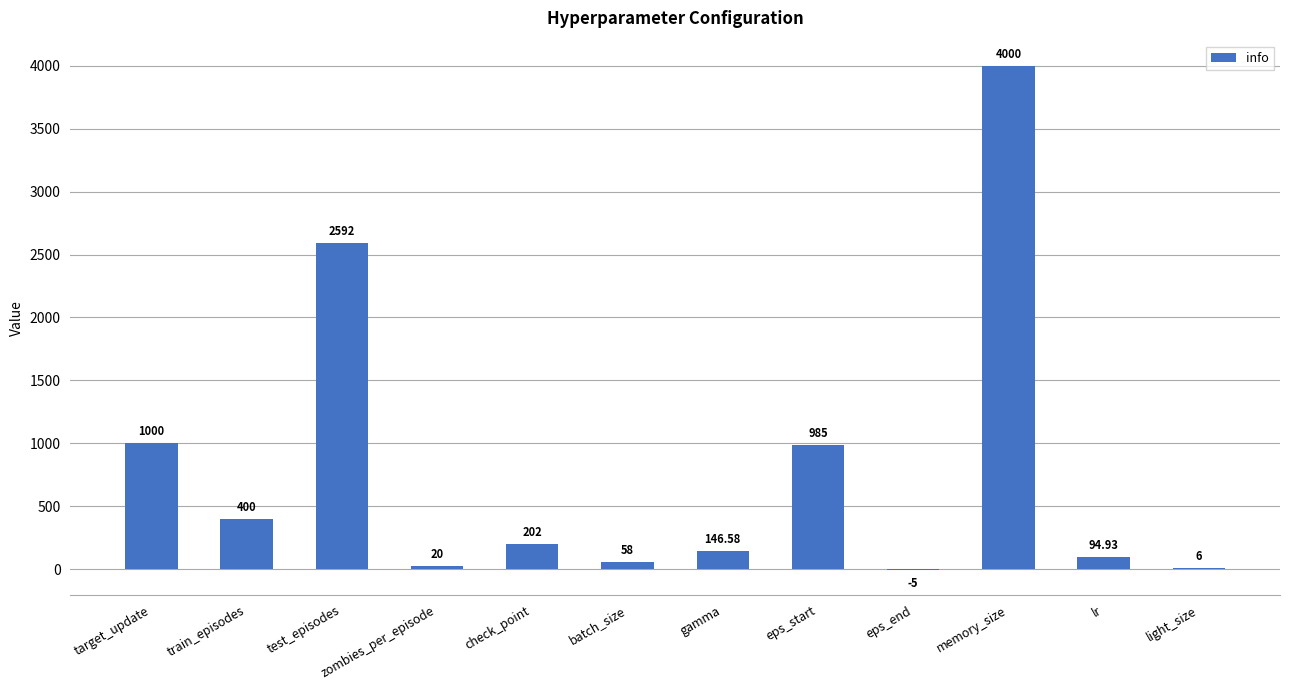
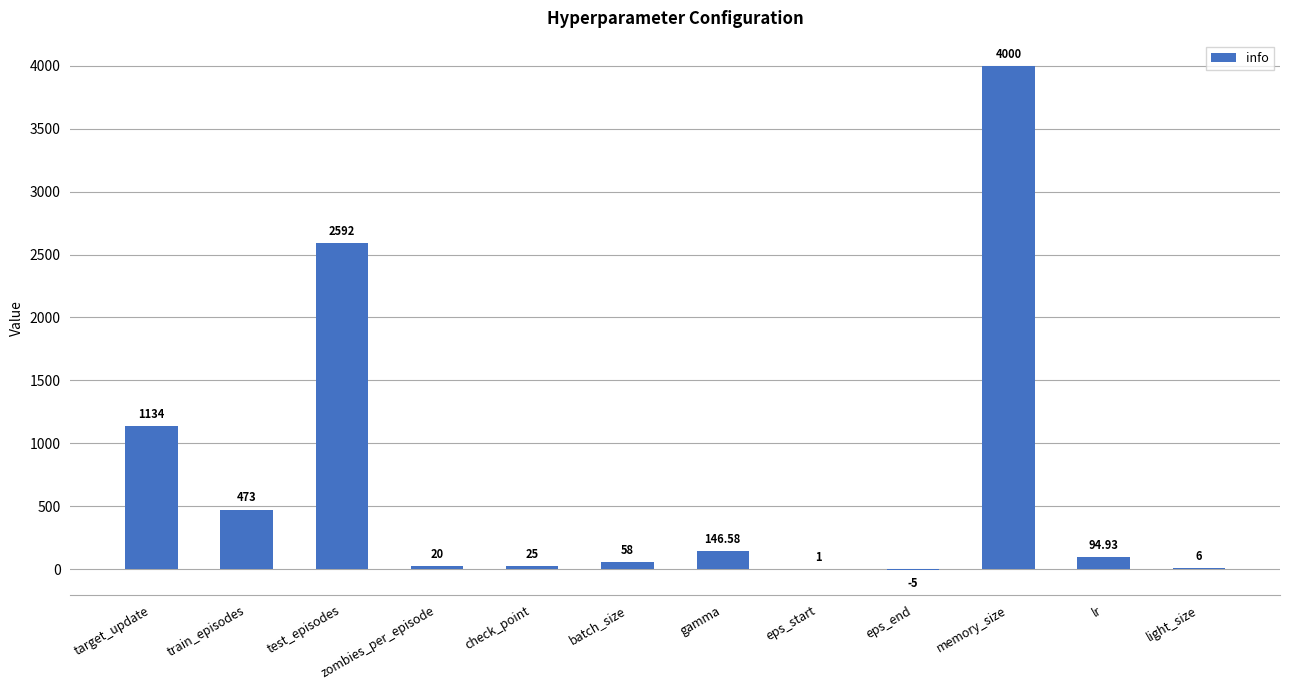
target_update: 1000 -> 1134
train_episodes: 400 -> 473
check_point: 202 -> 25
eps_start: 985 -> 1
